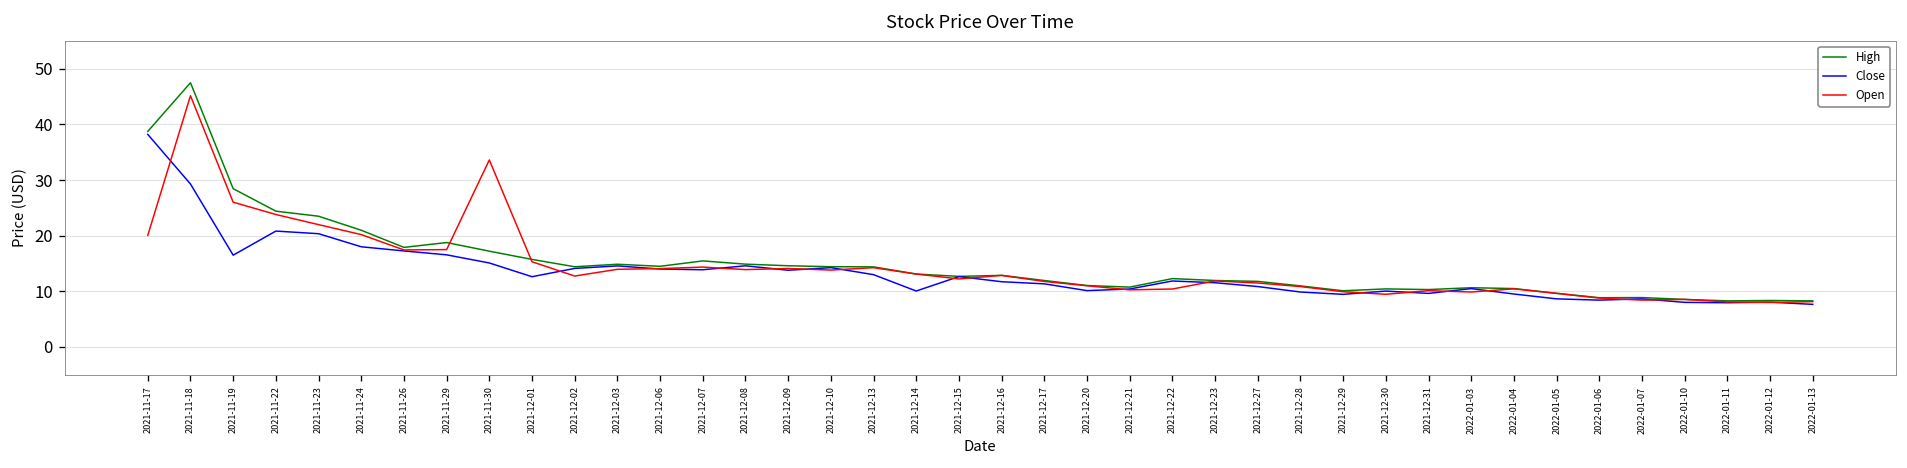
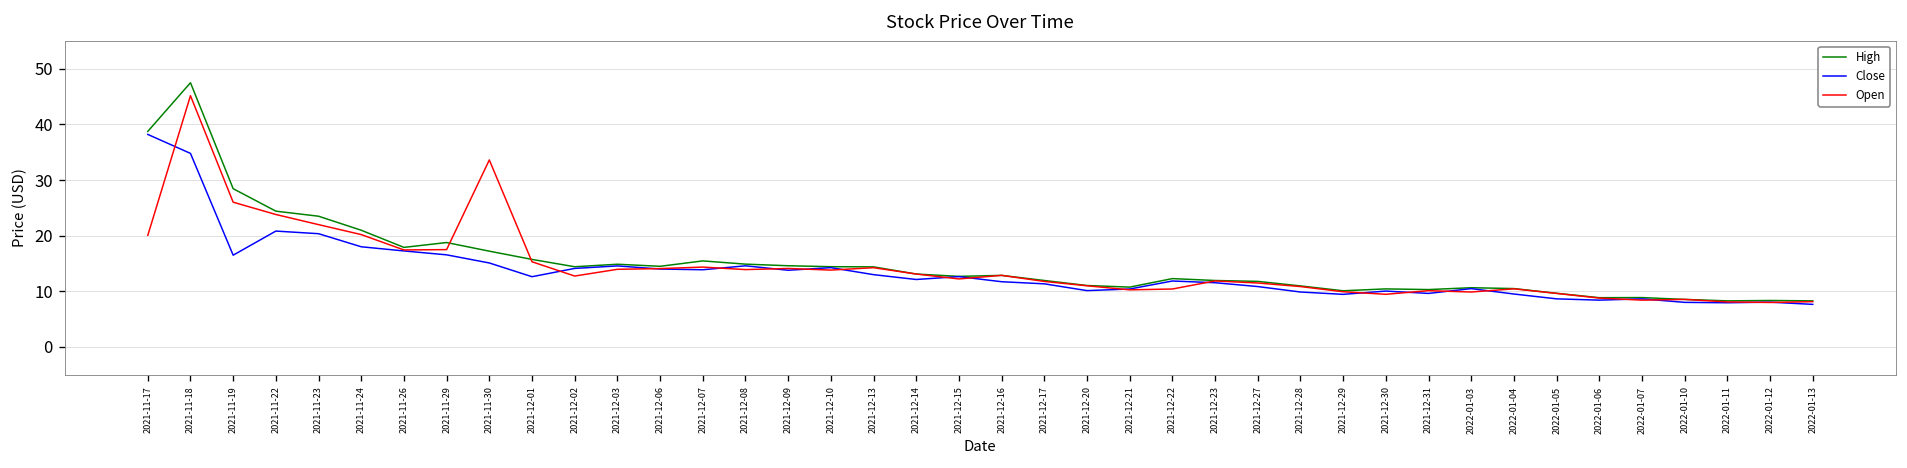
Close, 2021-11-18: 29 -> 35
Close, 2021-12-14: 10 -> 12
